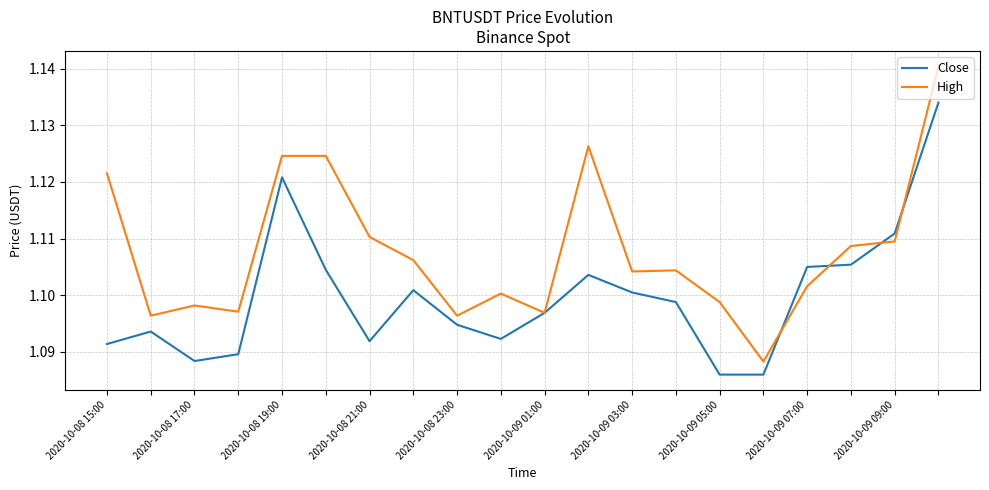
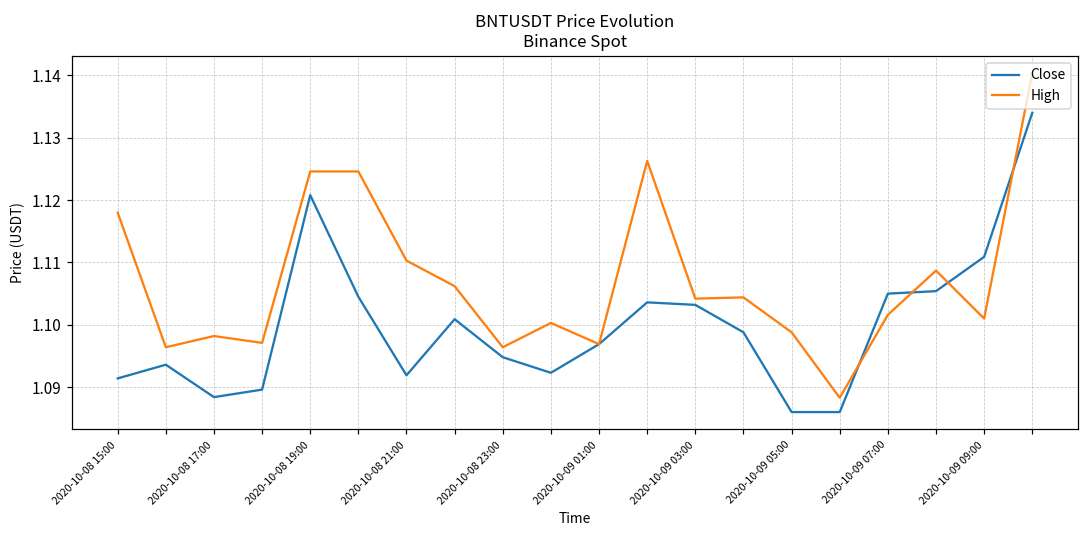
High, 2020-10-08 15:00: 1.122 -> 1.118
Close, 2020-10-09 03:00: 1.101 -> 1.103
High, 2020-10-09 09:00: 1.110 -> 1.101
